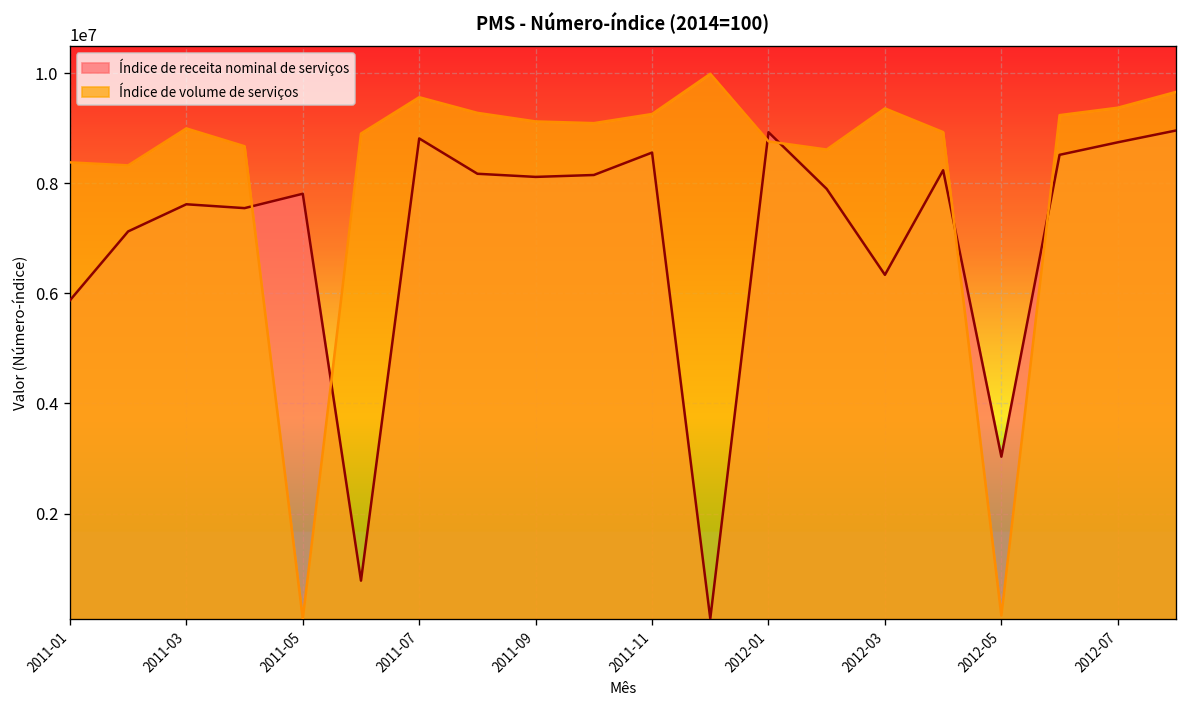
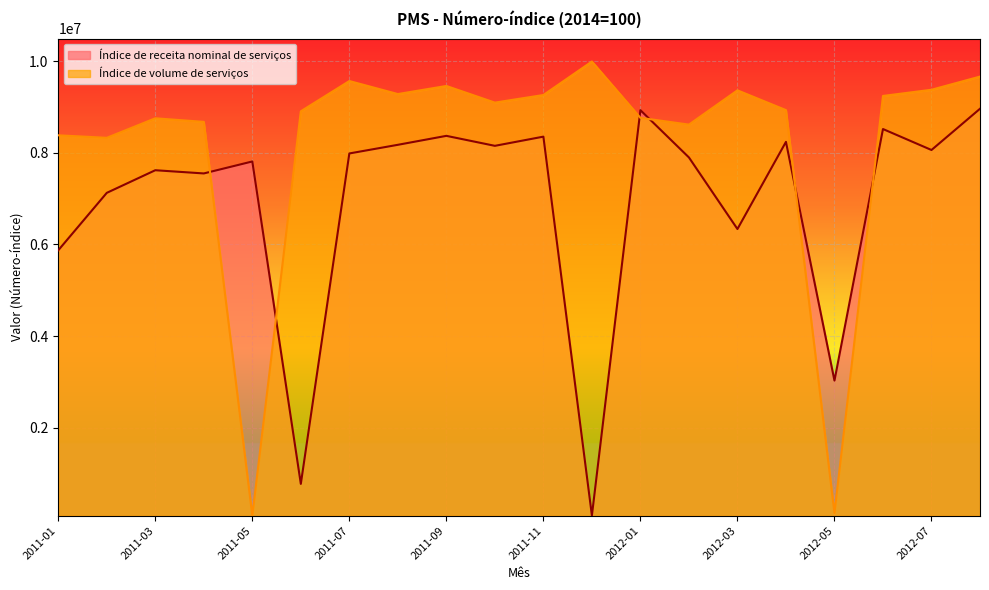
Índice de volume de serviços, 2011-03: 9000000 -> 8800000
Índice de receita nominal de serviços, 2011-07: 8800000 -> 8000000
Índice de receita nominal de serviços, 2011-09: 8100000 -> 8400000
Índice de volume de serviços, 2011-09: 9100000 -> 9500000
Índice de receita nominal de serviços, 2011-11: 8600000 -> 8400000
Índice de receita nominal de serviços, 2012-07: 8700000 -> 8100000
